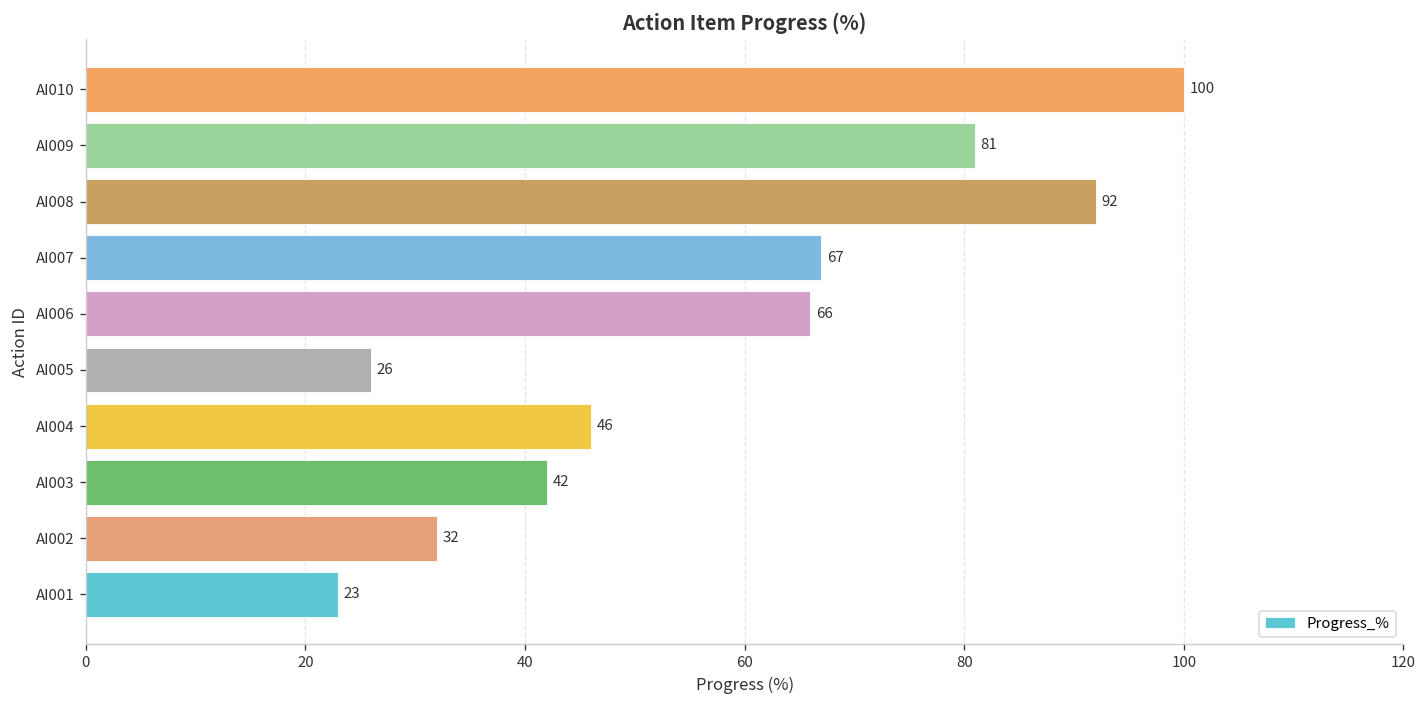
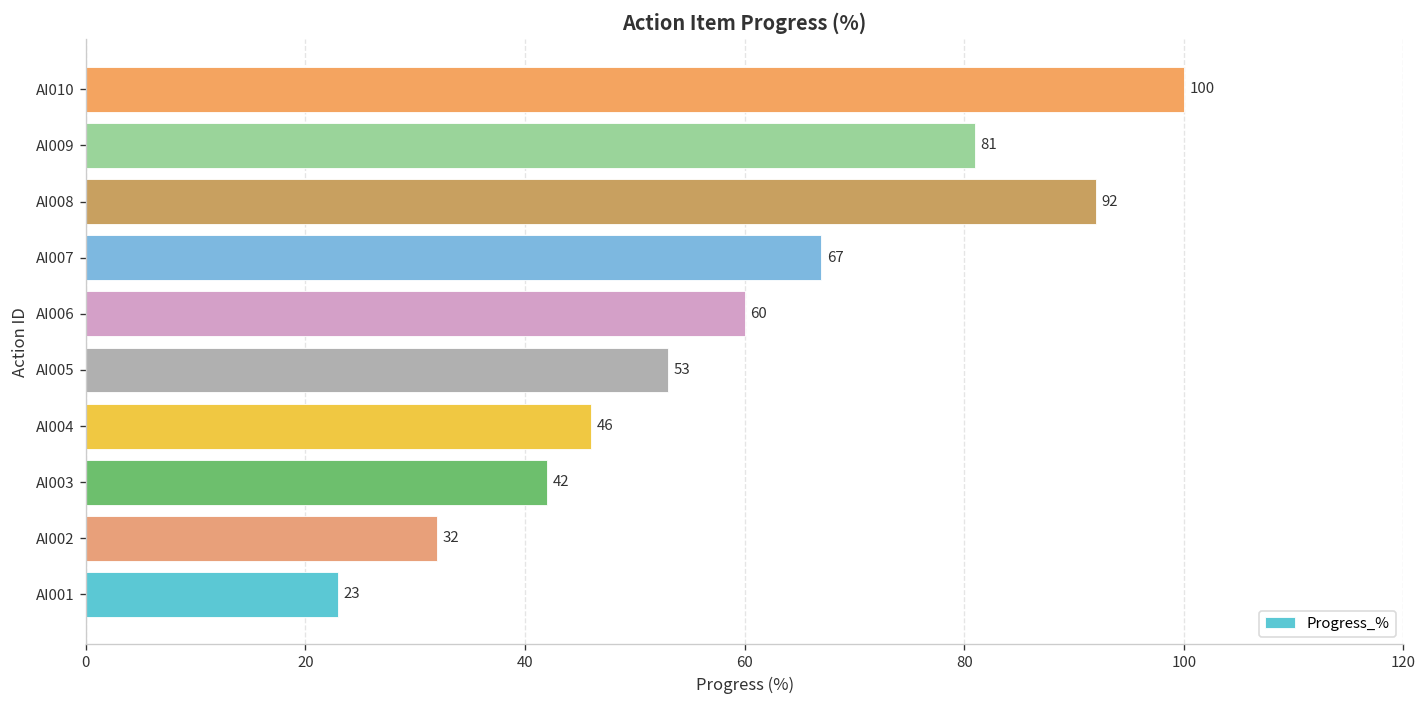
AI006: 66 -> 60
AI005: 26 -> 53
